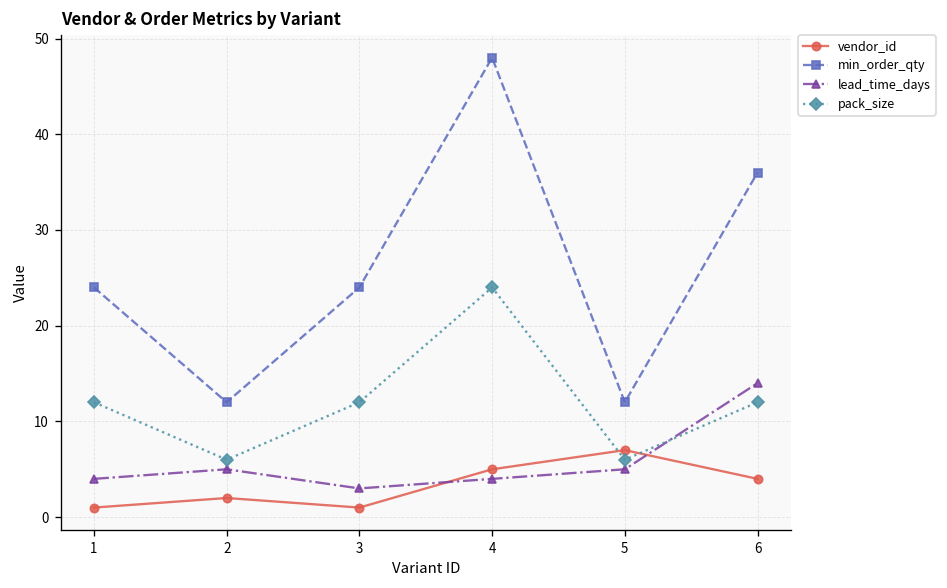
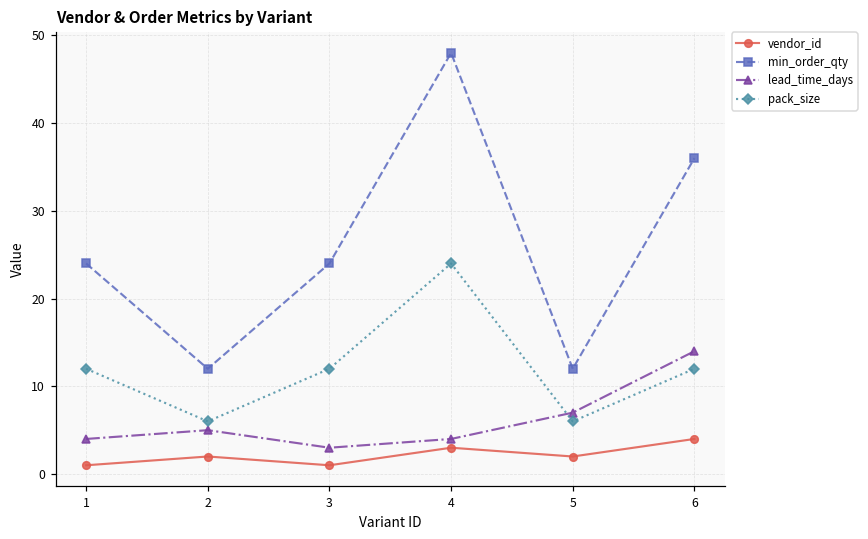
vendor_id, 4: 5 -> 3
vendor_id, 5: 7 -> 2
lead_time_days, 5: 5 -> 7
